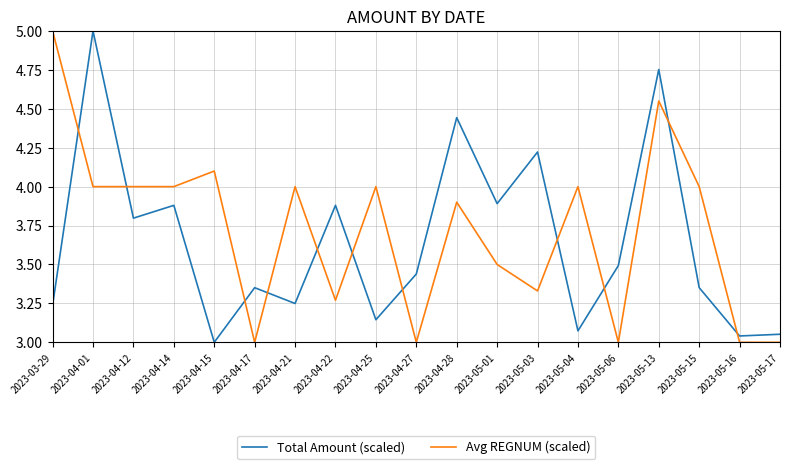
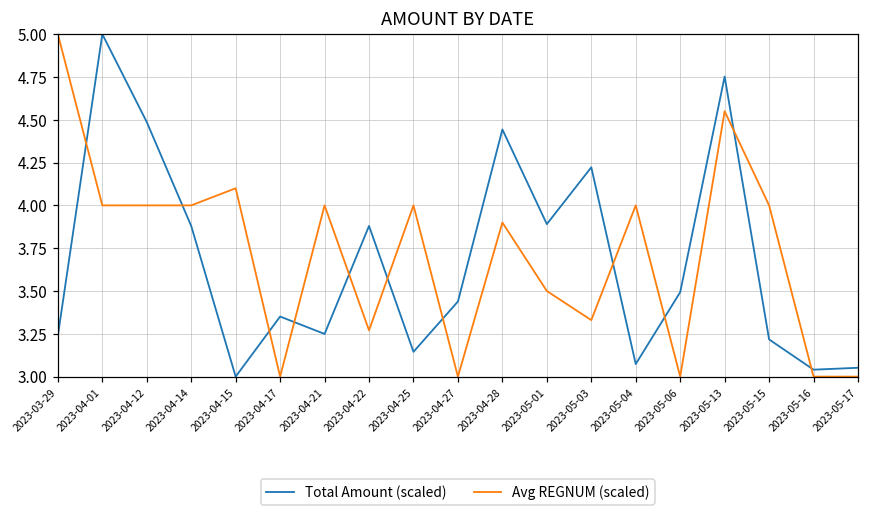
Total Amount (scaled), 2023-04-12: 3.80 -> 4.49
Total Amount (scaled), 2023-05-15: 3.35 -> 3.22
